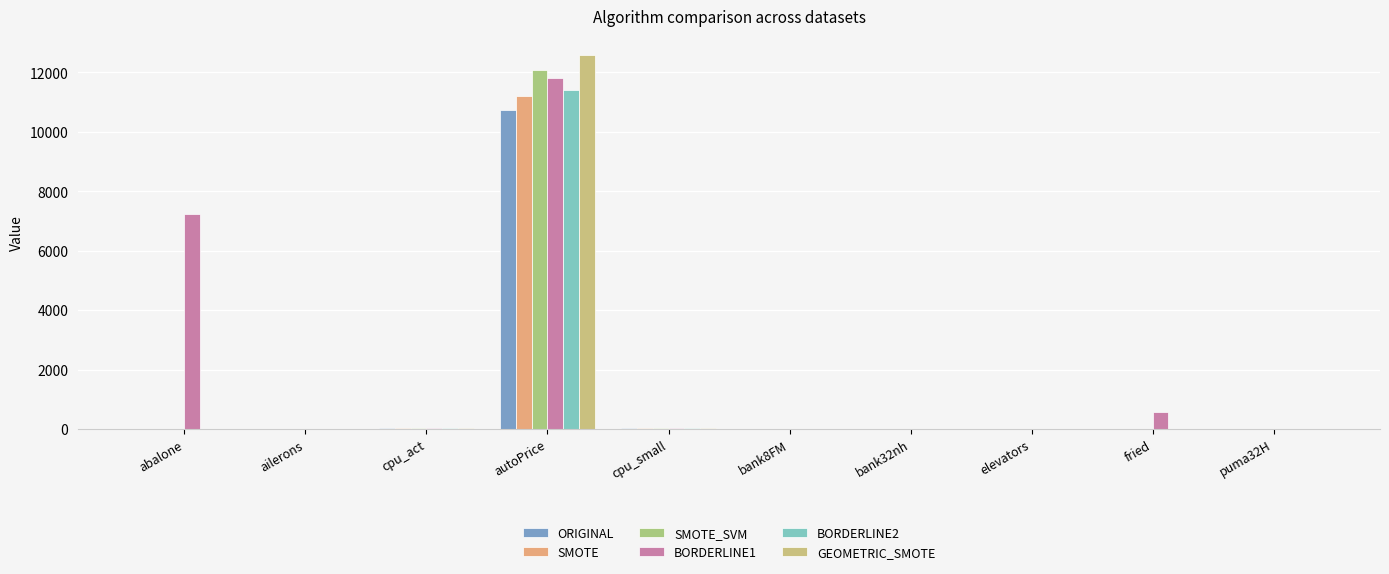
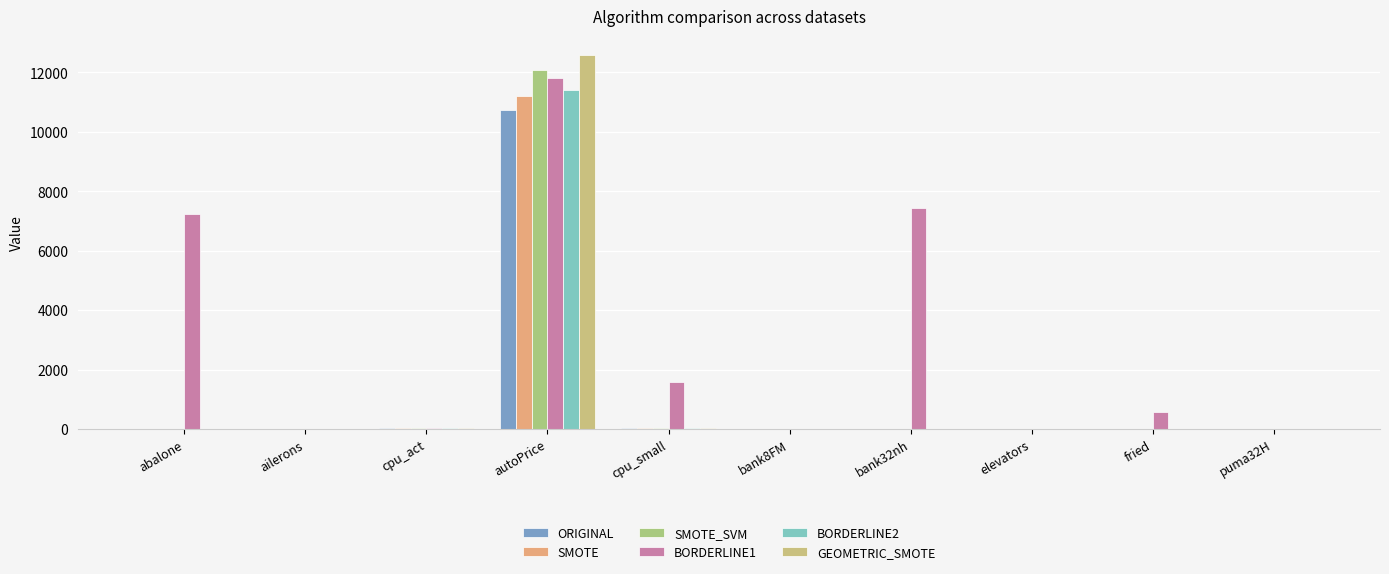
BORDERLINE1, cpu_small: 0 -> 1600
BORDERLINE1, bank32nh: 0 -> 7400
